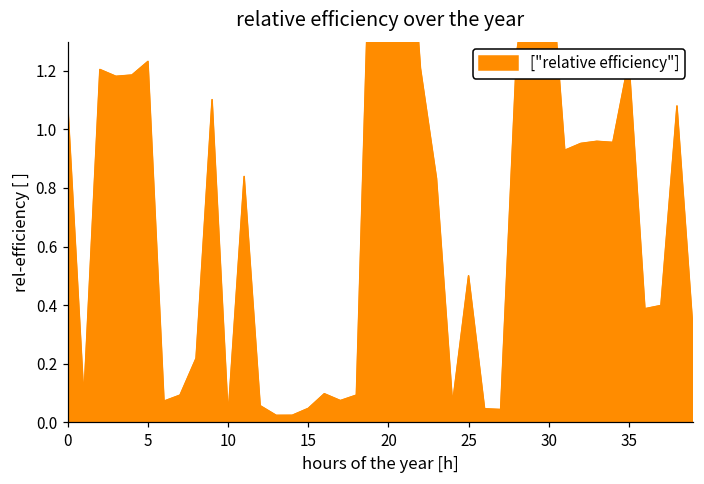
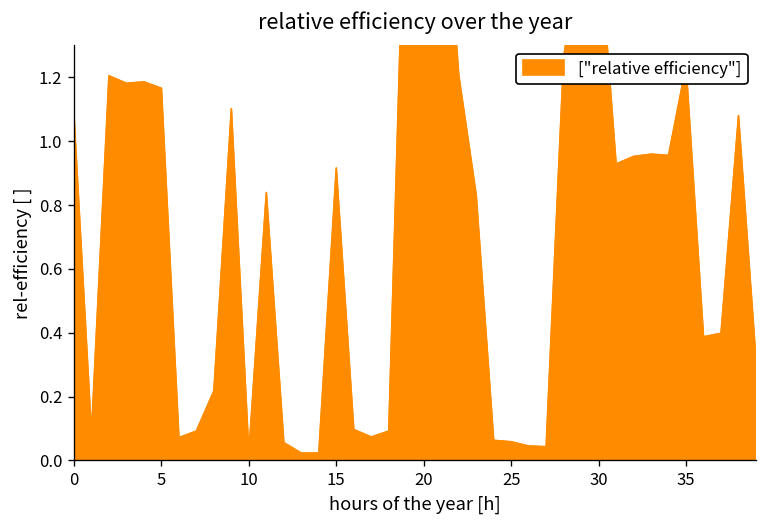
5: 1.23 -> 1.17
15: 0.05 -> 0.92
25: 0.50 -> 0.06
